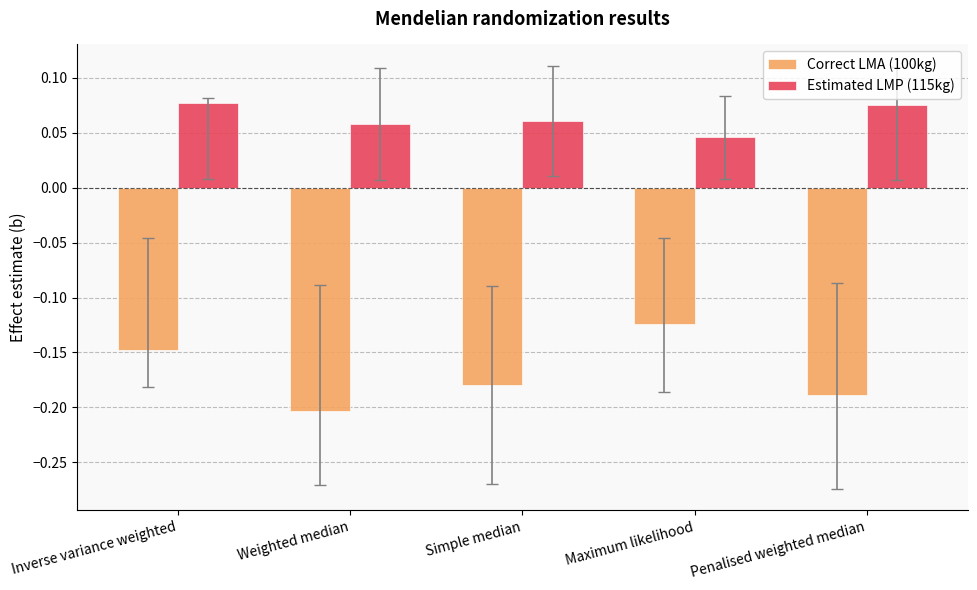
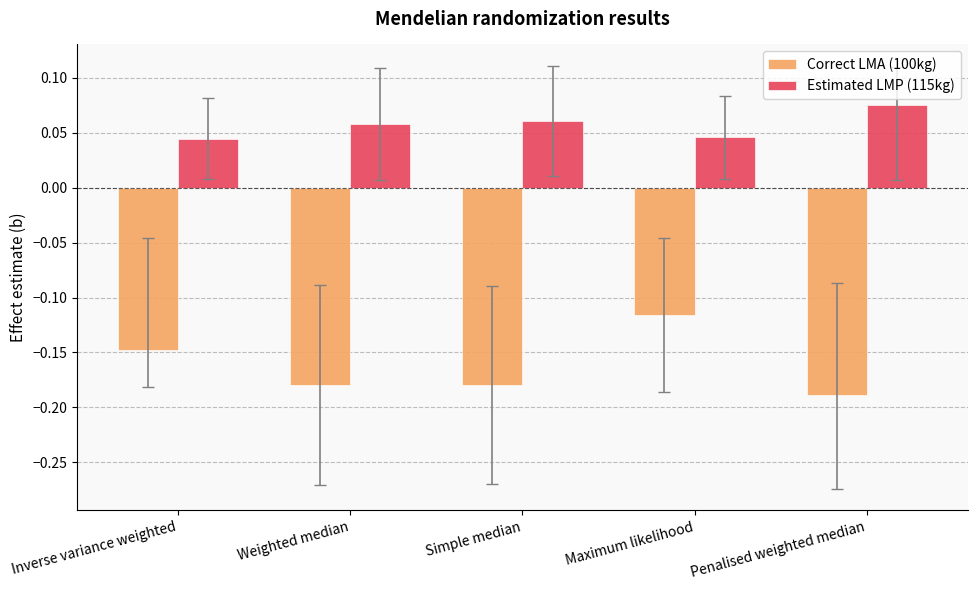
Estimated LMP (115kg), Inverse variance weighted: 0.077 -> 0.045
Correct LMA (100kg), Weighted median: -0.204 -> -0.180
Correct LMA (100kg), Maximum likelihood: -0.124 -> -0.116
